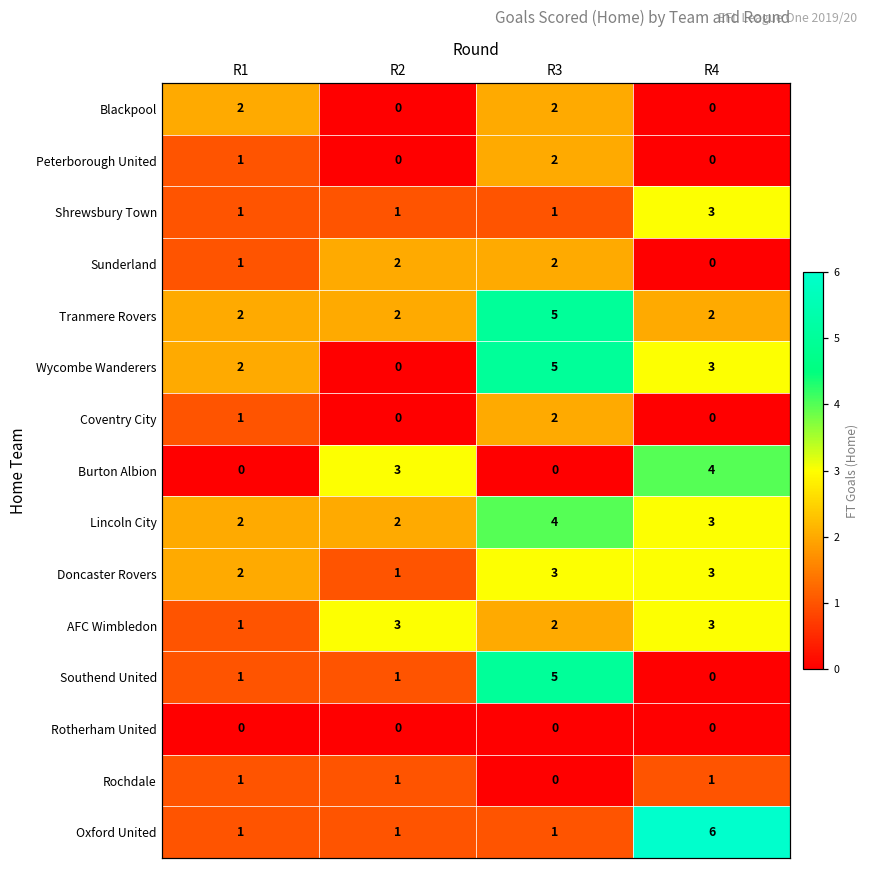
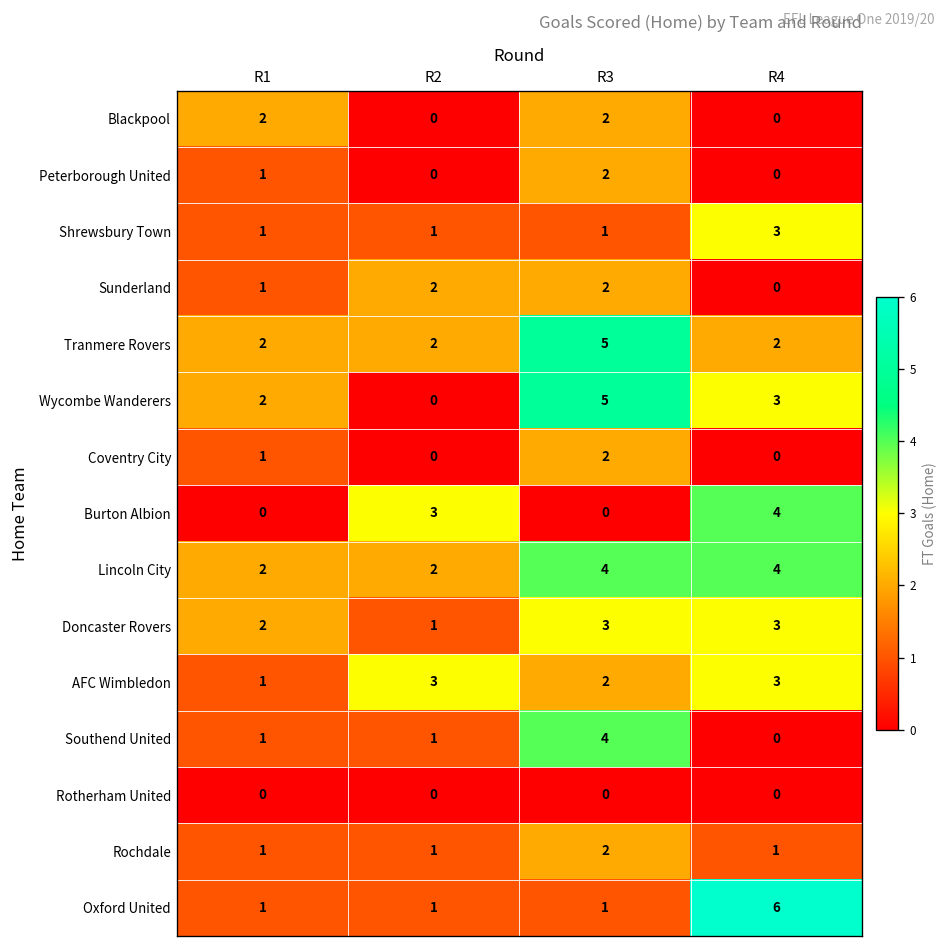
Lincoln City, R4: 3 -> 4
Southend United, R3: 5 -> 4
Rochdale, R3: 0 -> 2
